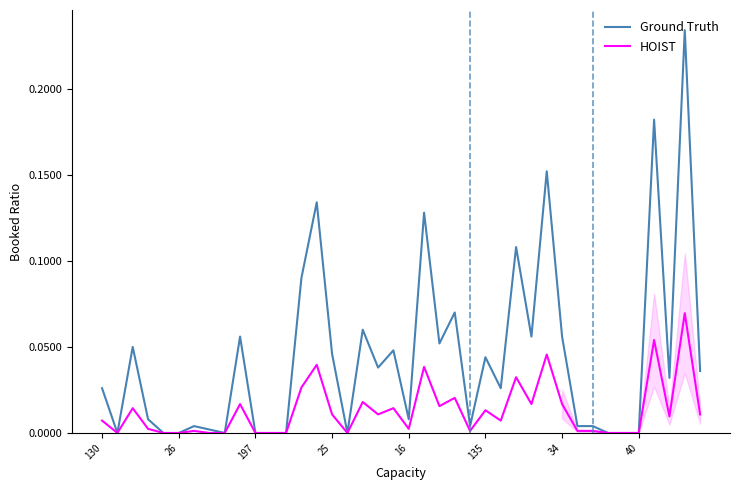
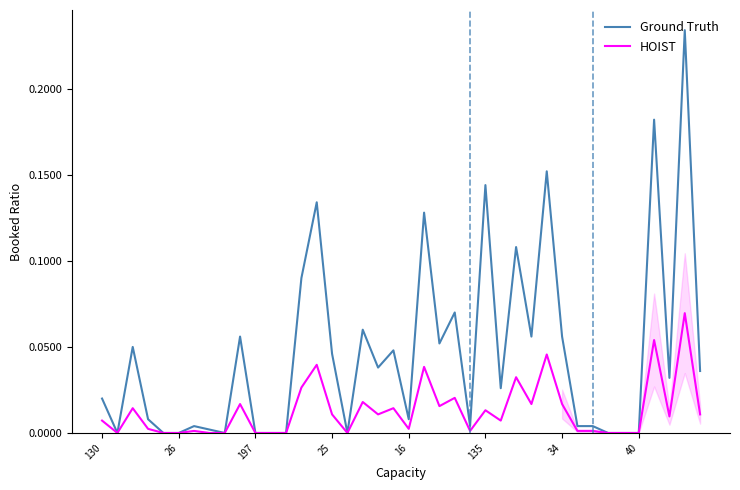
Ground Truth, 130: 0.026 -> 0.020
Ground Truth, 135: 0.044 -> 0.144
